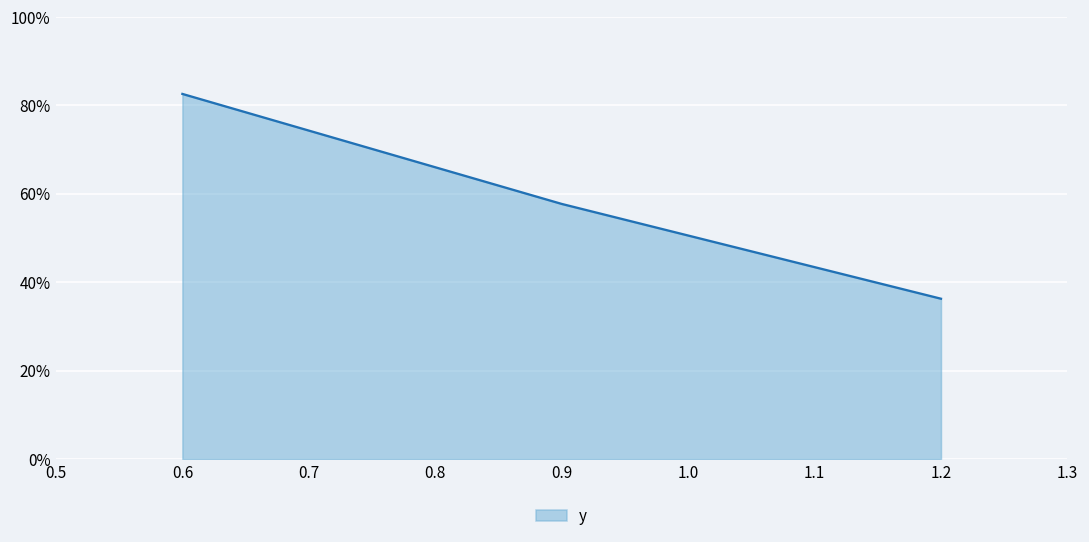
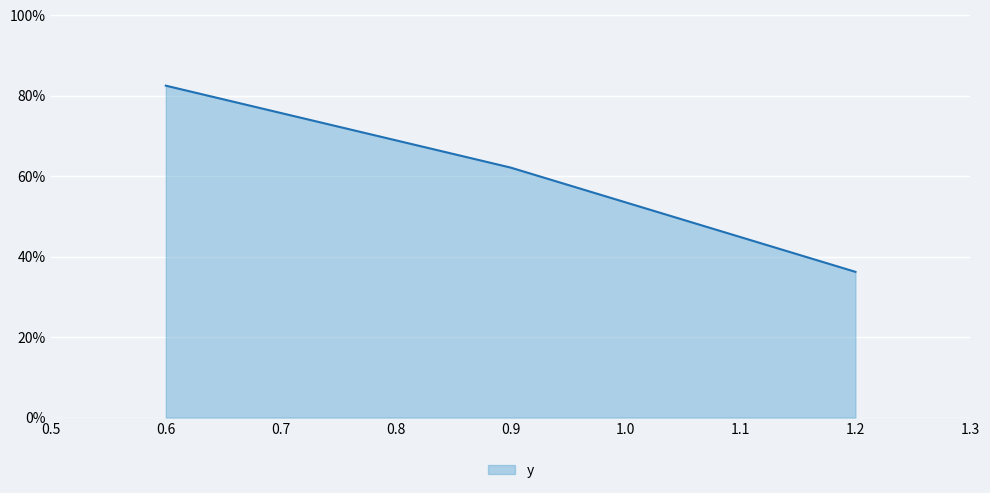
0.9: 58% -> 62%
